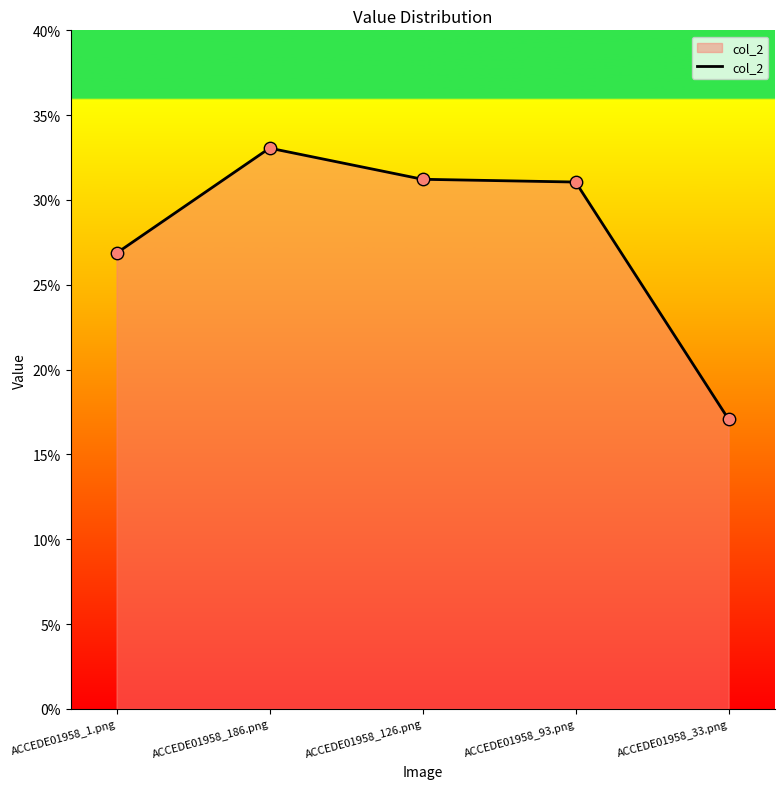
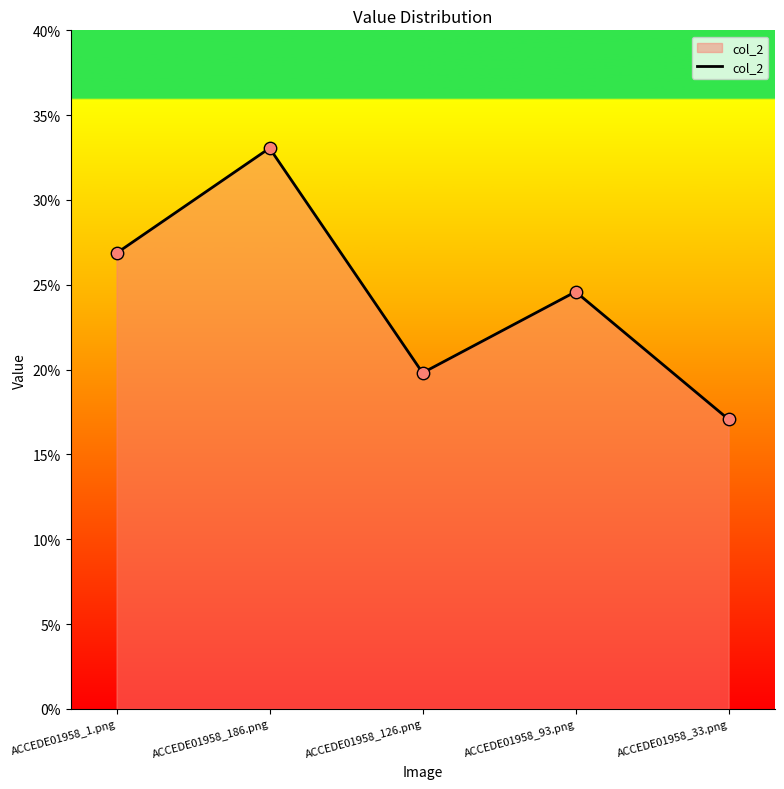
ACCEDE01958_126.png: 31.2% -> 19.8%
ACCEDE01958_93.png: 31.1% -> 24.6%
